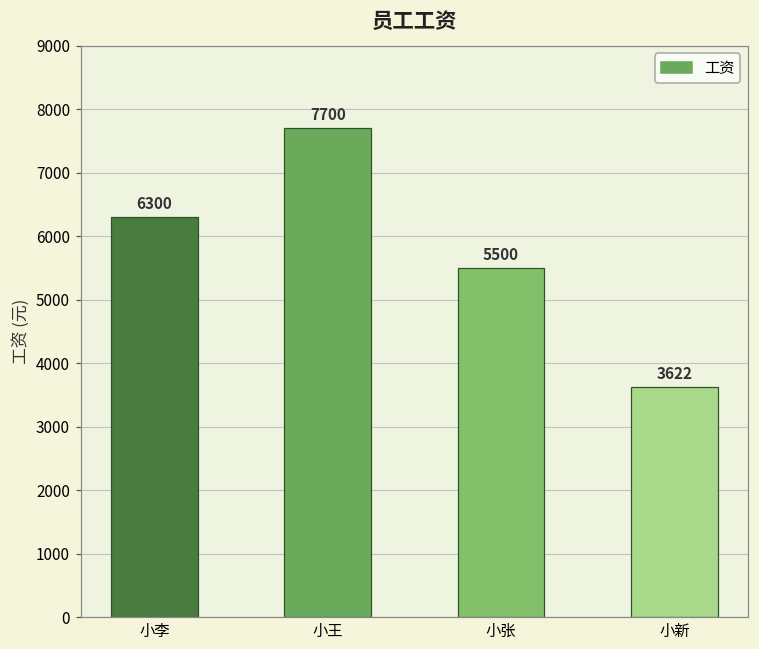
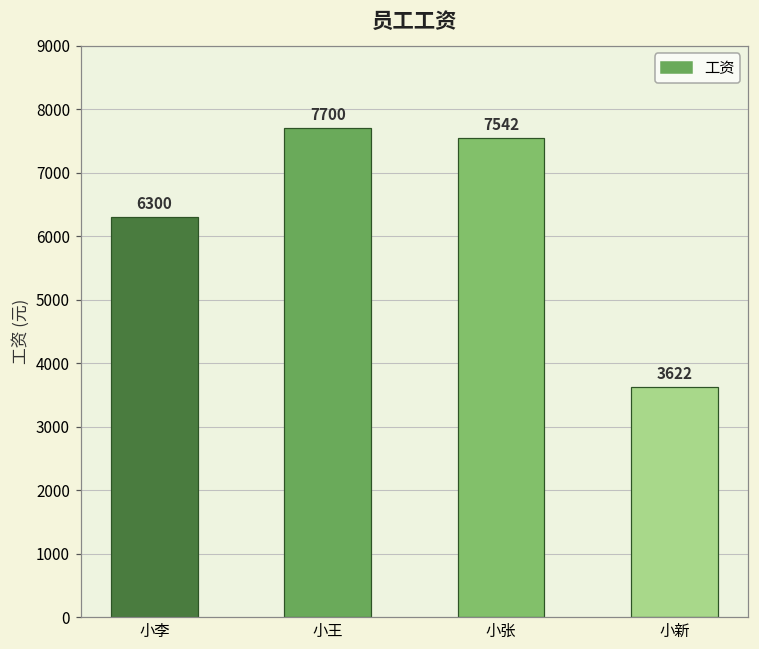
小张: 5500 -> 7542
